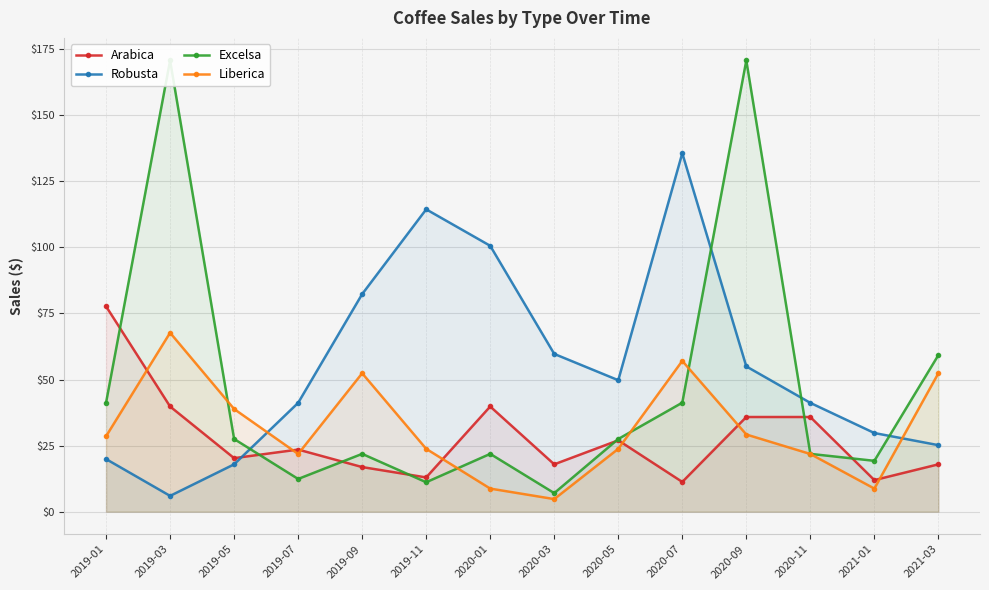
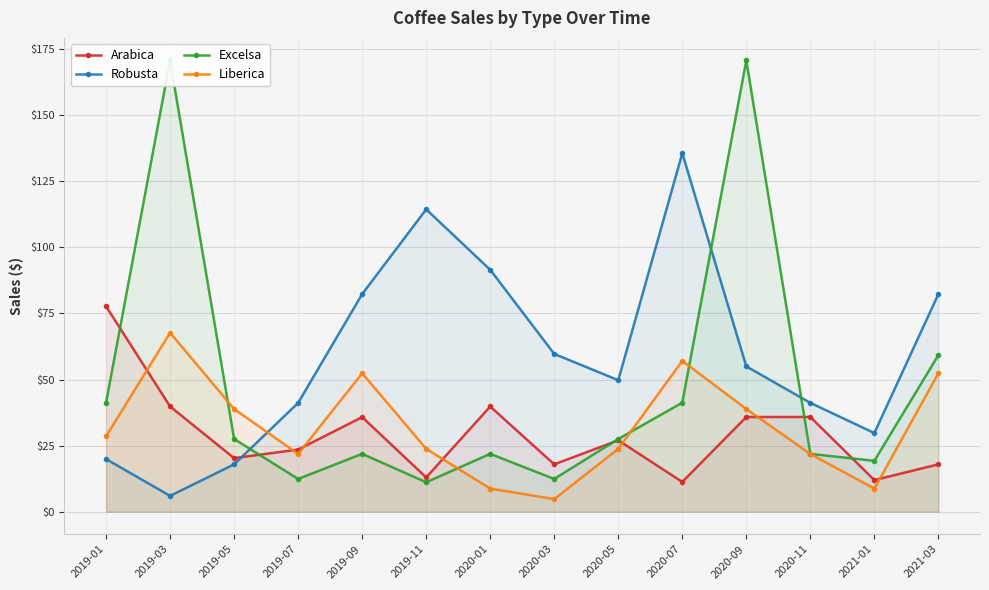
Arabica, 2019-09: $17 -> $36
Robusta, 2020-01: $101 -> $92
Excelsa, 2020-03: $7 -> $12
Liberica, 2020-09: $29 -> $39
Robusta, 2021-03: $25 -> $82
